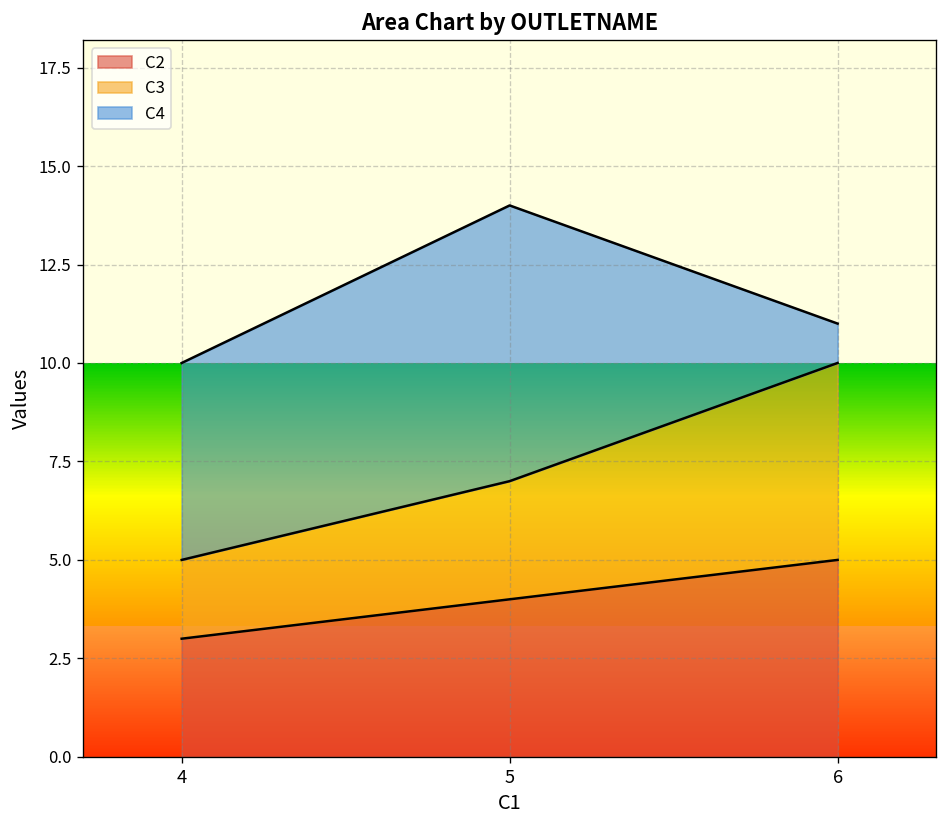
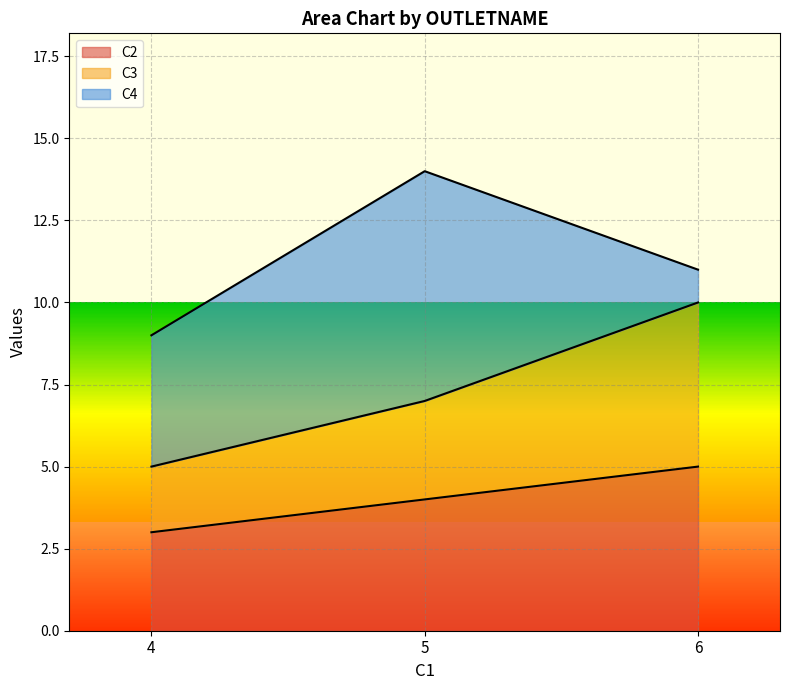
C4, 4: 5 -> 4
